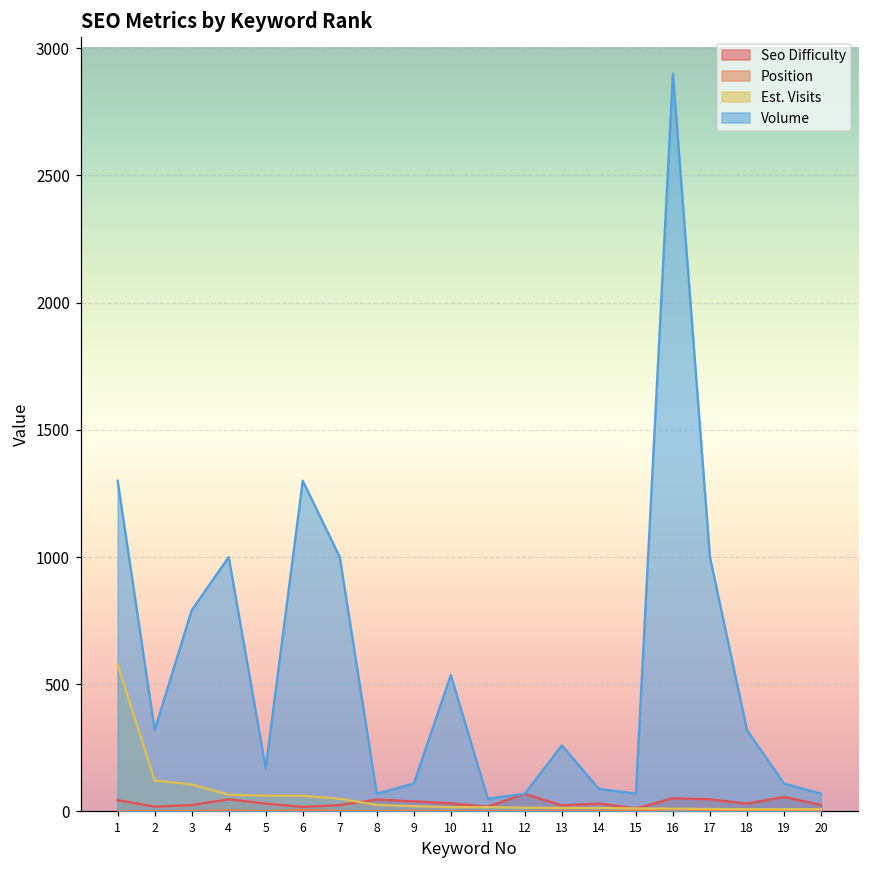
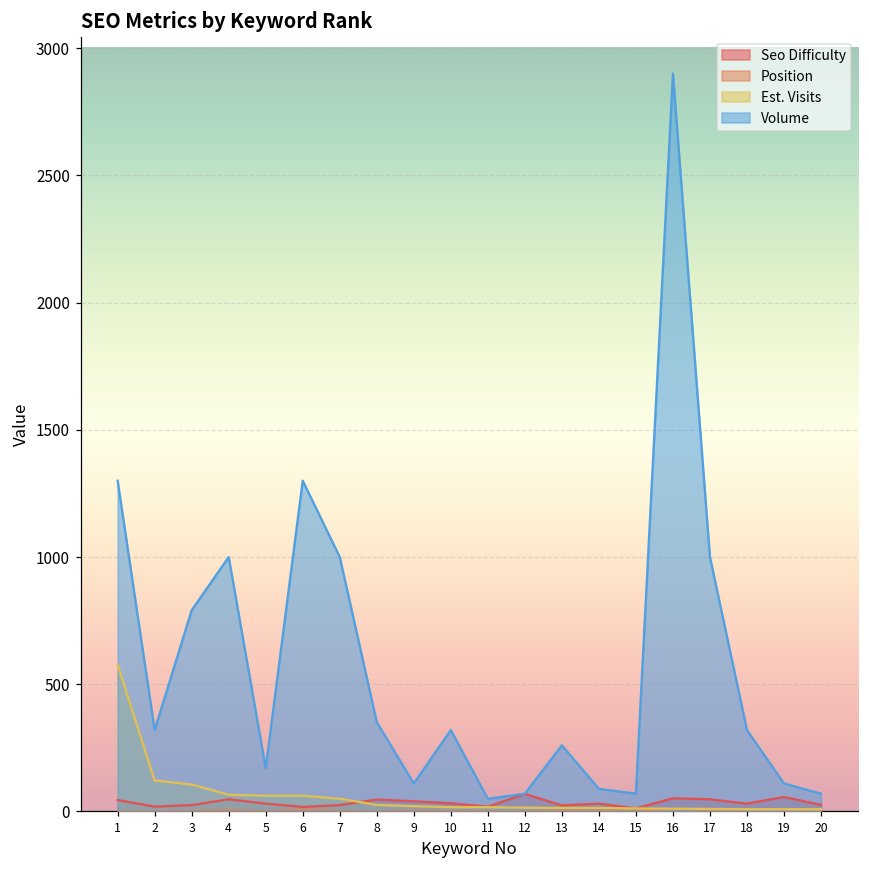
Volume, 8: 70 -> 350
Volume, 10: 540 -> 320
